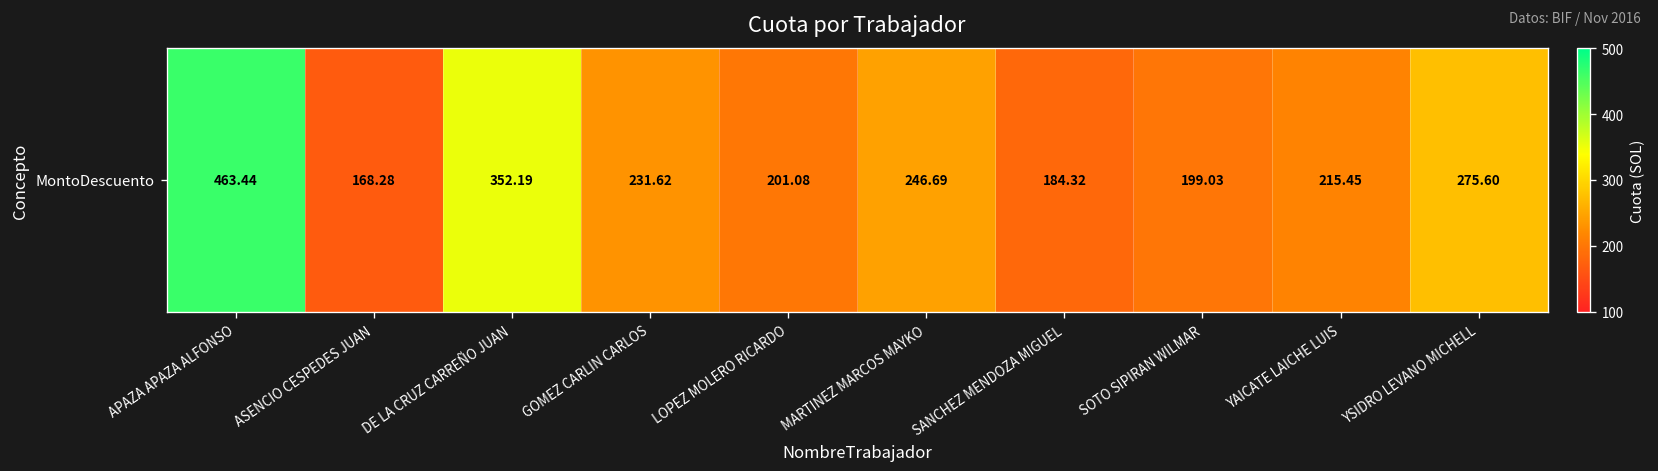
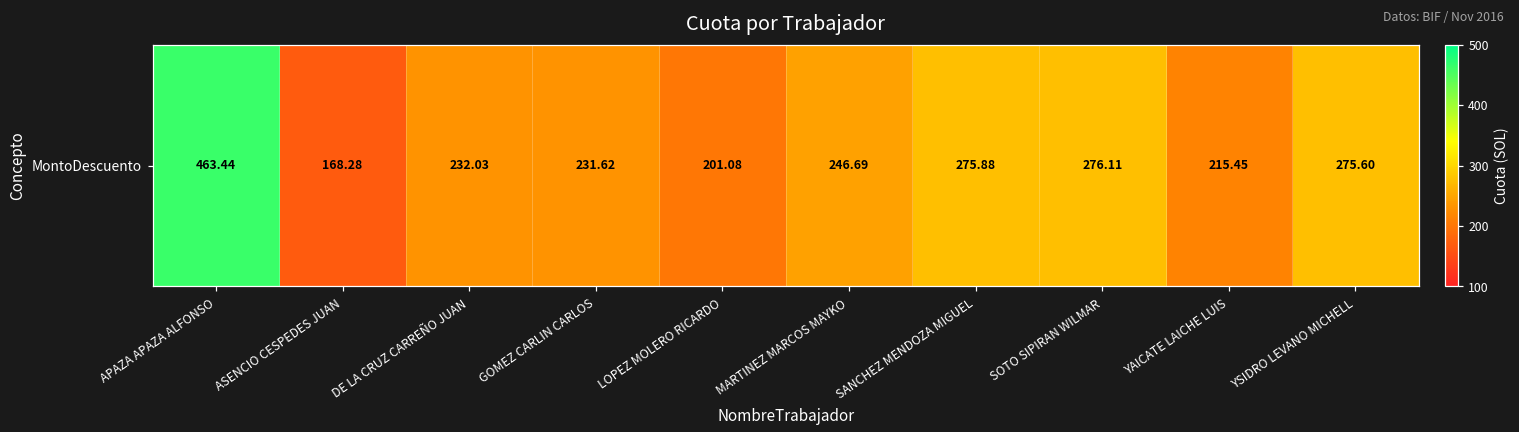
MontoDescuento, DE LA CRUZ CARREÑO JUAN: 352.19 -> 232.03
MontoDescuento, SANCHEZ MENDOZA MIGUEL: 184.32 -> 275.88
MontoDescuento, SOTO SIPIRAN WILMAR: 199.03 -> 276.11
